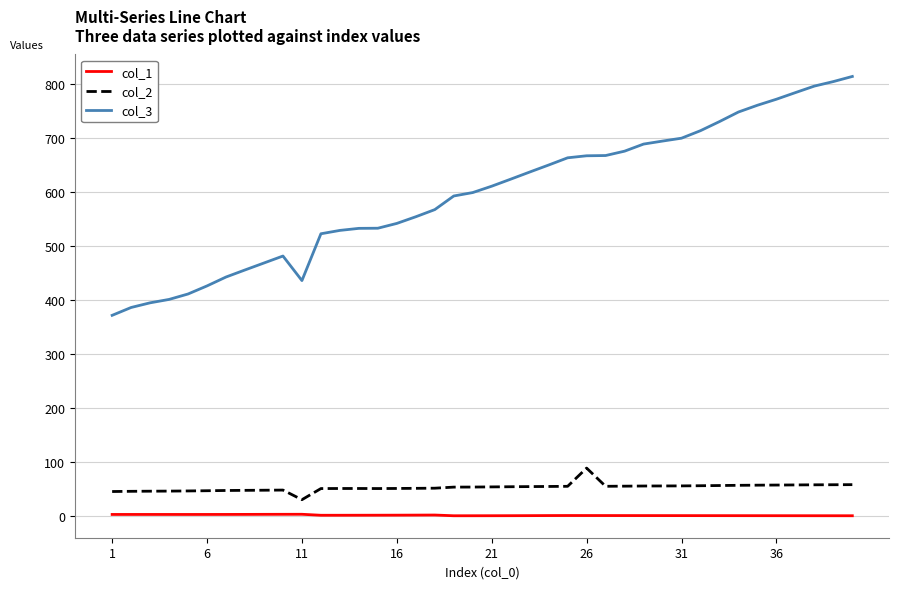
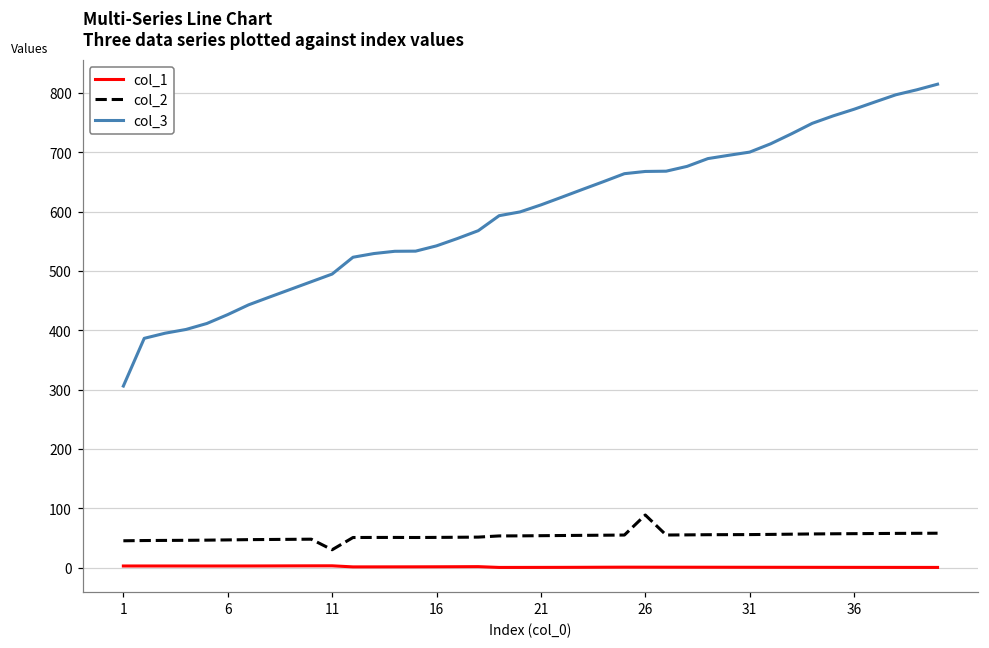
col_3, 1: 370 -> 310
col_3, 11: 440 -> 490
